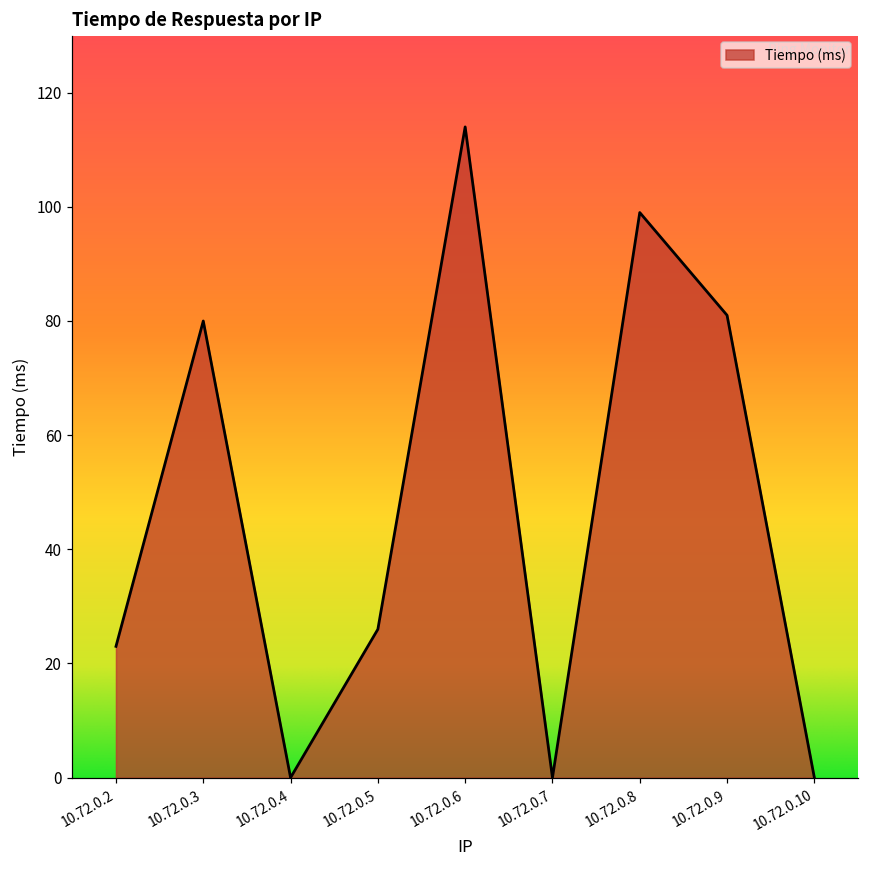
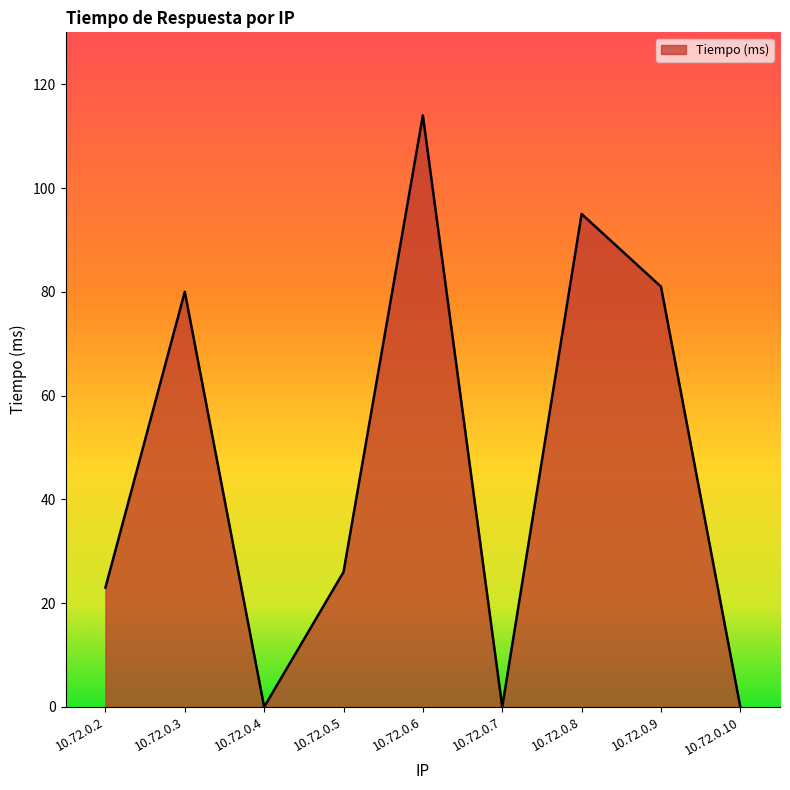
10.72.0.8: 99 -> 95
